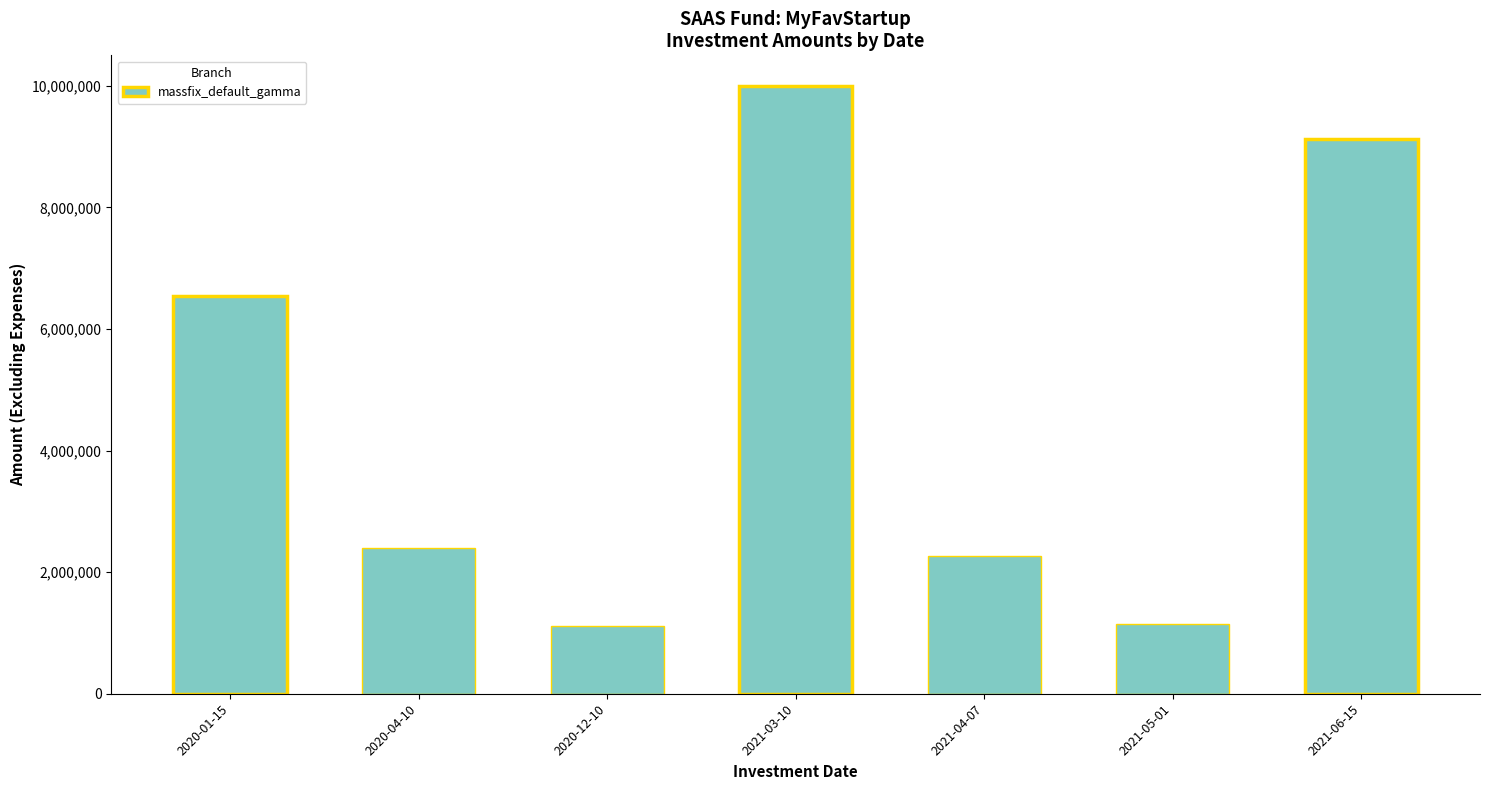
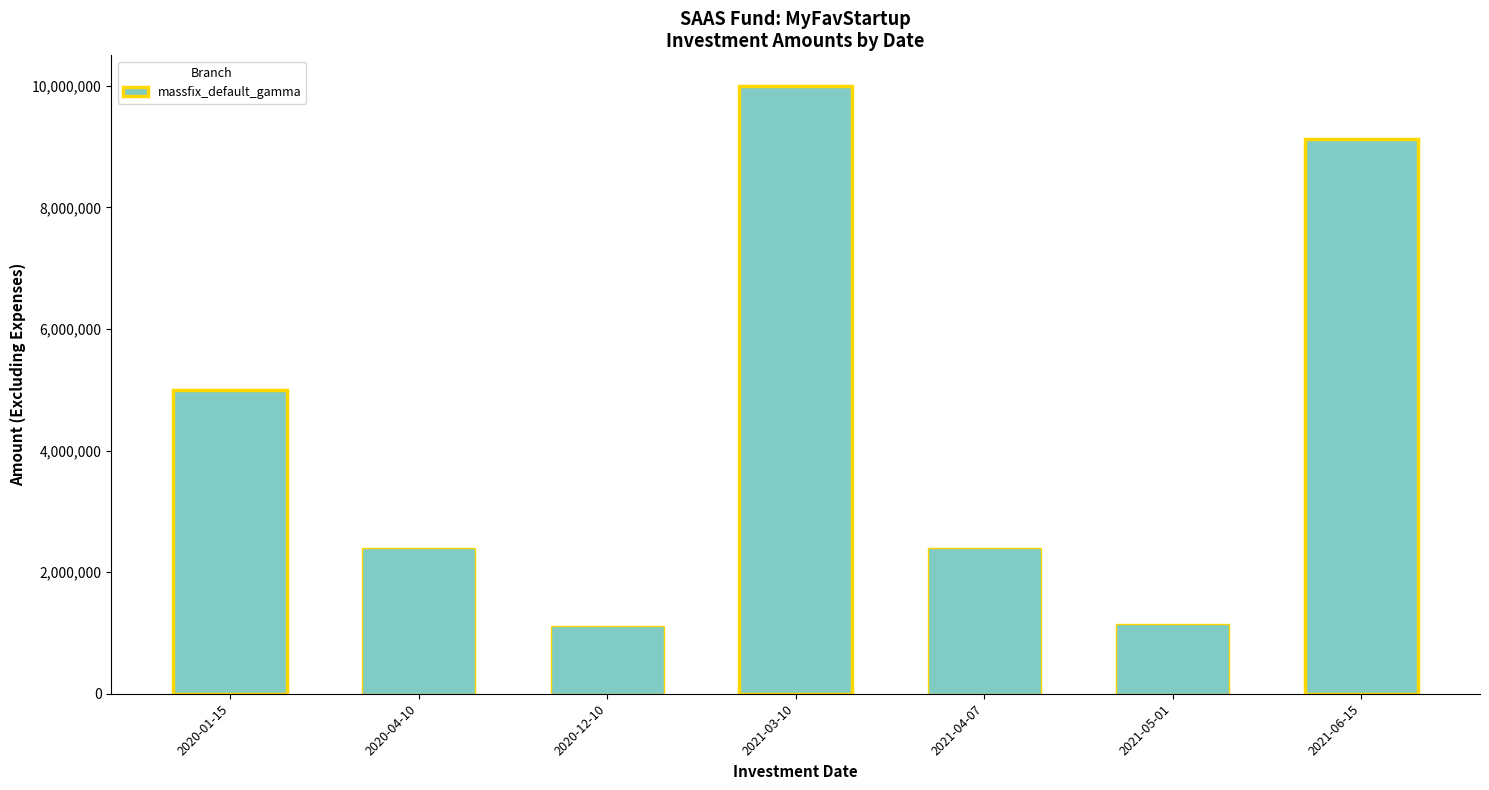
2020-01-15: 6,500,000 -> 5,000,000
2021-04-07: 2,300,000 -> 2,400,000
